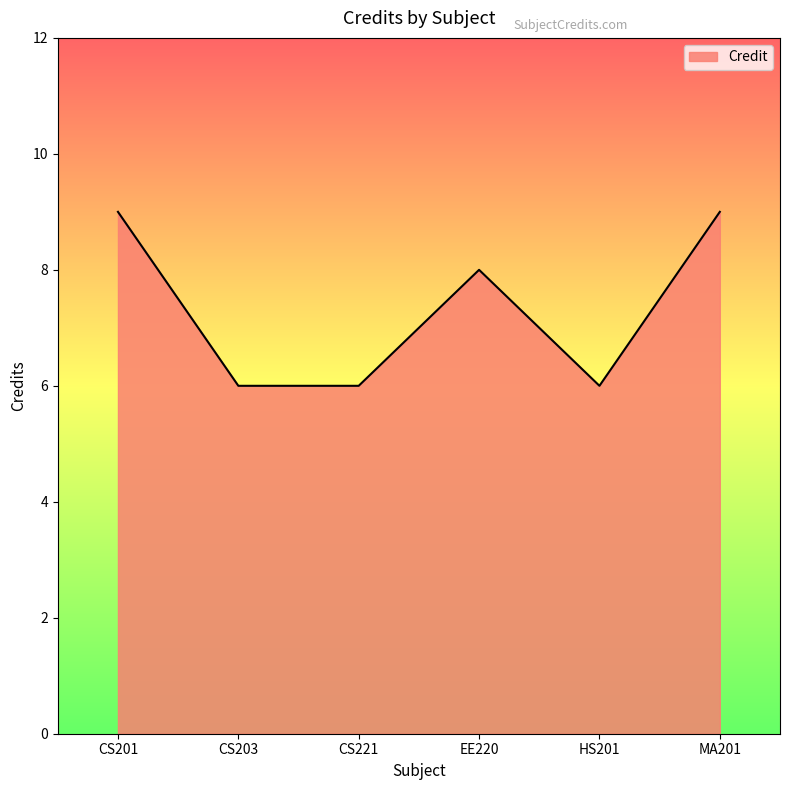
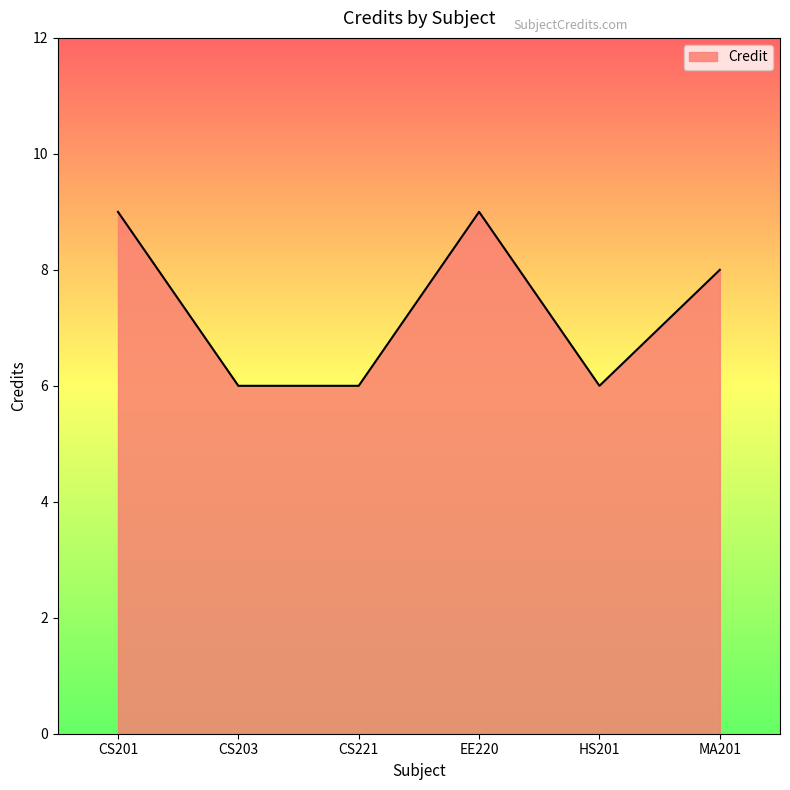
EE220: 8 -> 9
MA201: 9 -> 8
